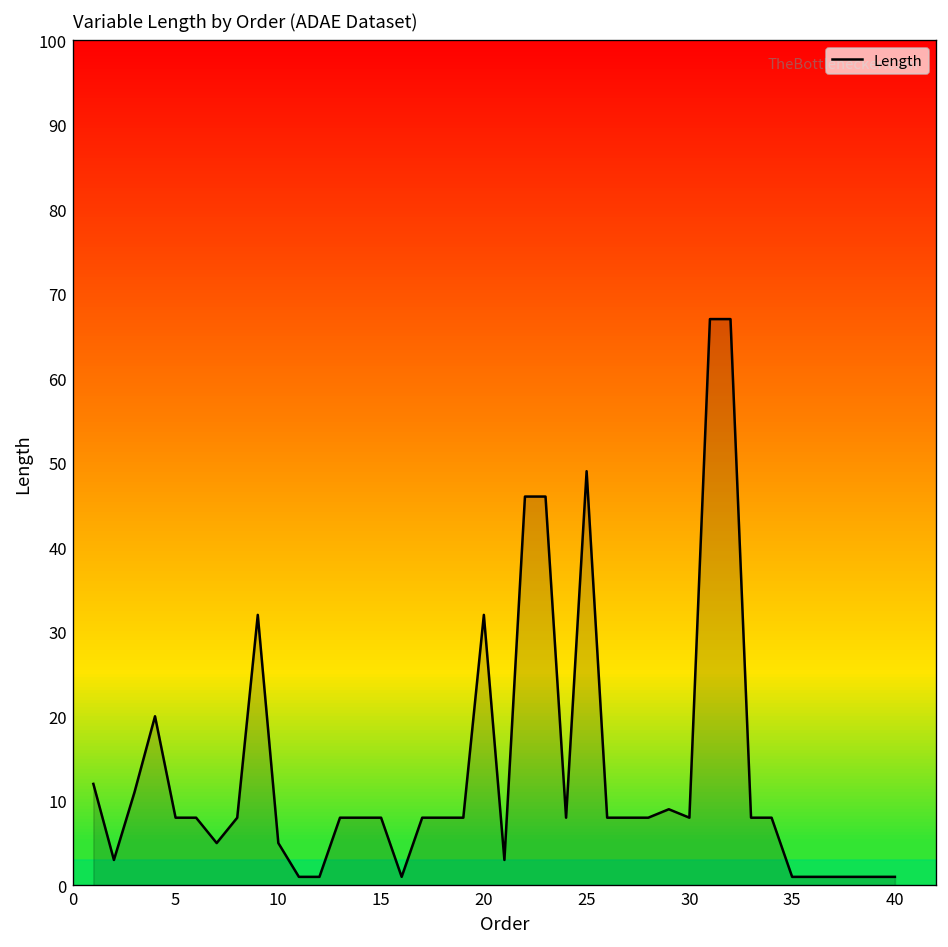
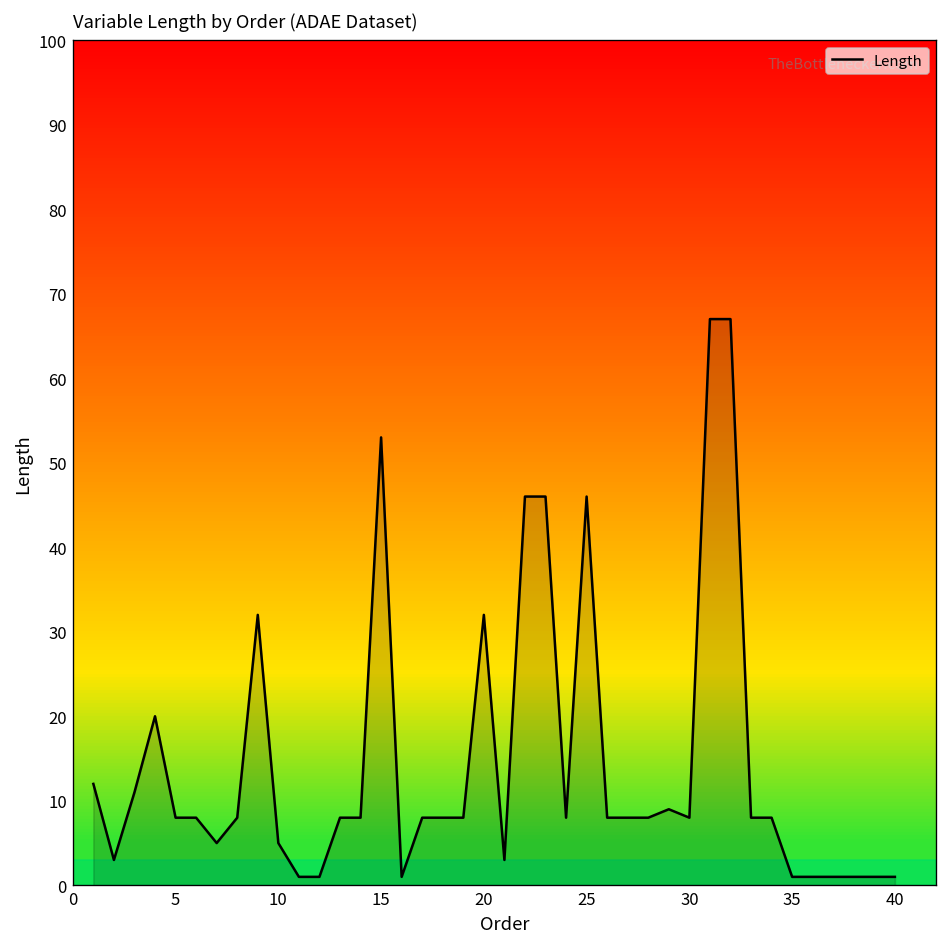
15: 8 -> 53
25: 49 -> 46
